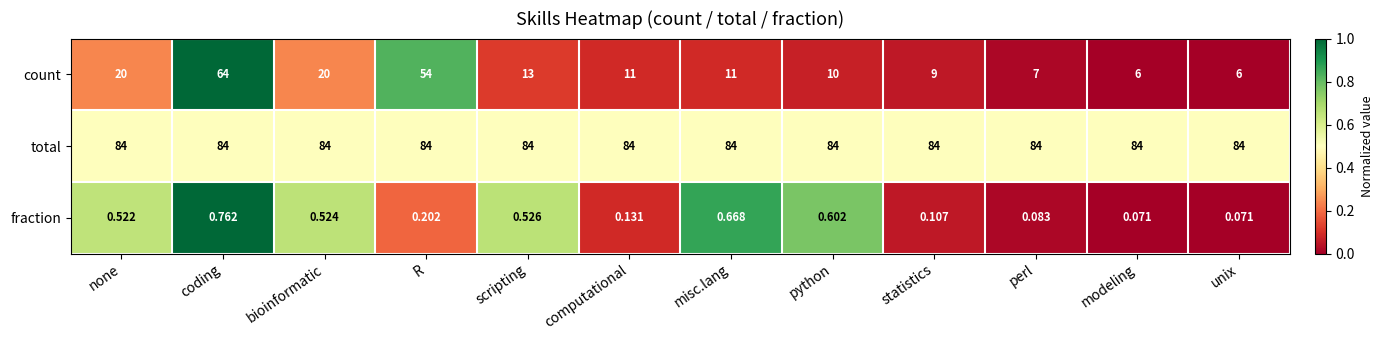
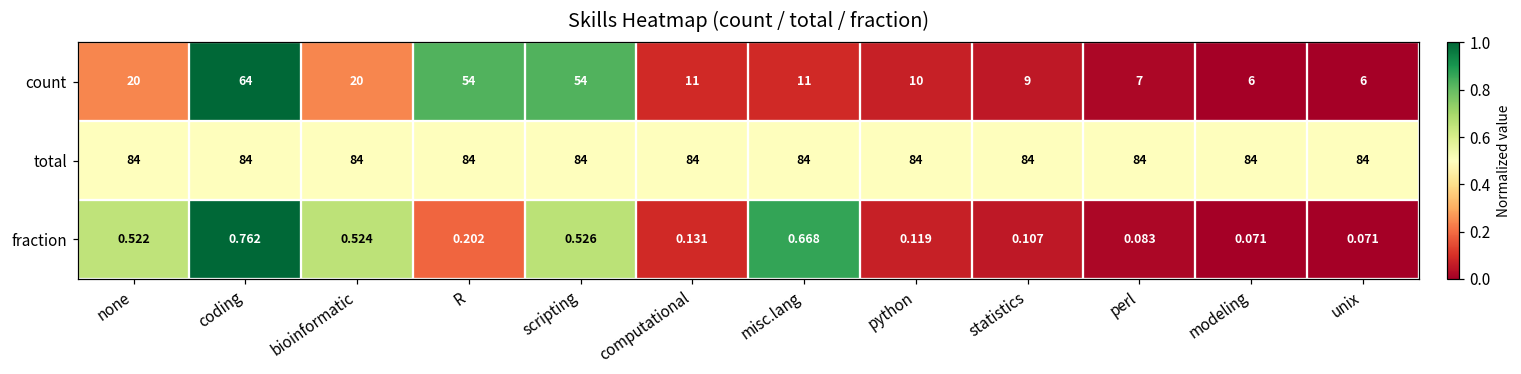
count, scripting: 13 -> 54
fraction, python: 0.602 -> 0.119
